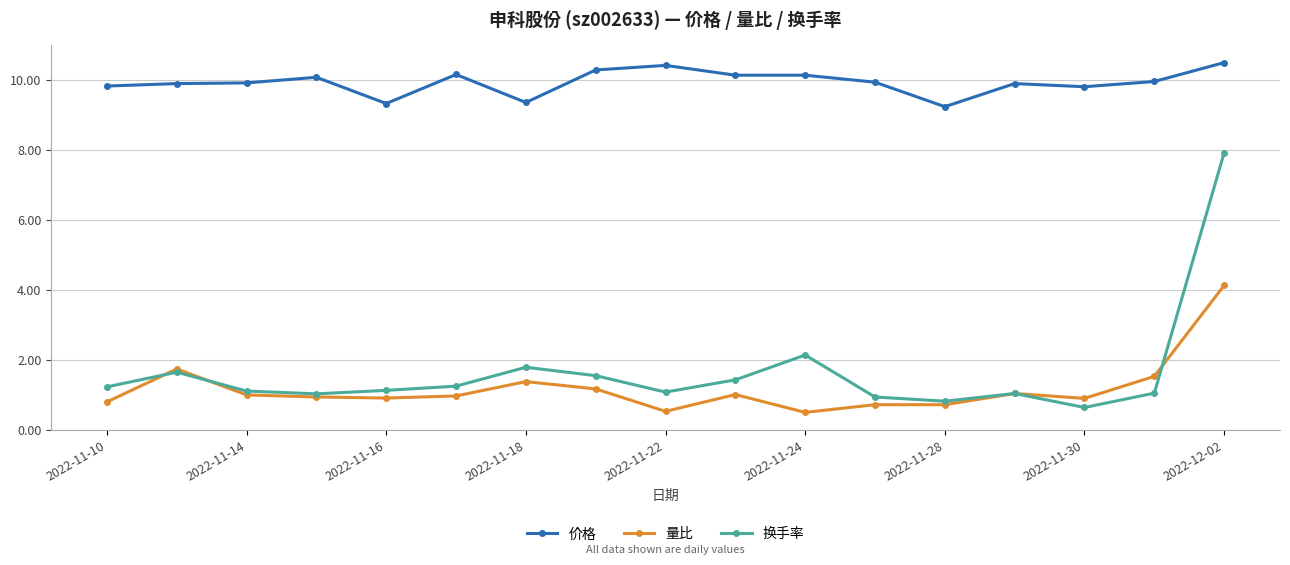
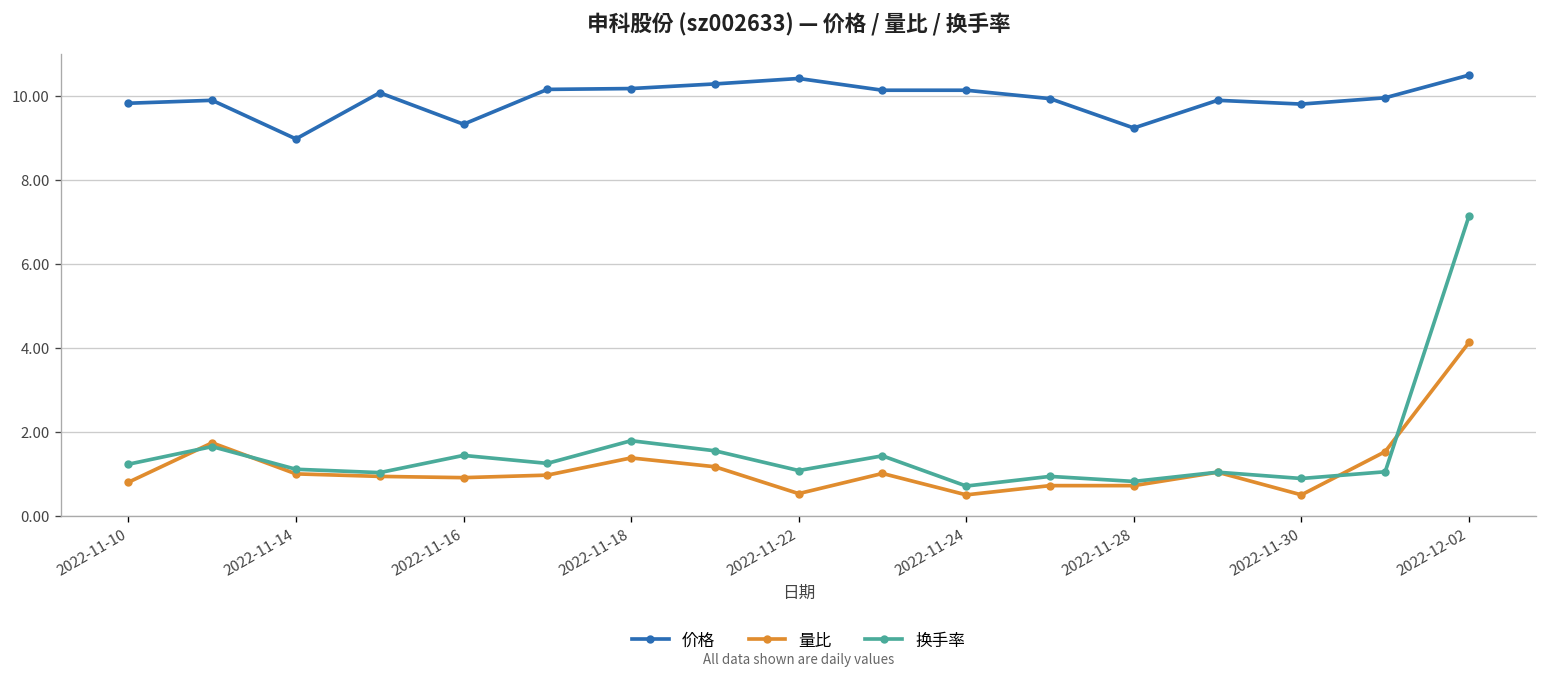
价格, 2022-11-14: 9.9 -> 9.0
换手率, 2022-11-16: 1.1 -> 1.4
价格, 2022-11-18: 9.4 -> 10.2
换手率, 2022-11-24: 2.1 -> 0.7
量比, 2022-11-30: 0.9 -> 0.5
换手率, 2022-11-30: 0.6 -> 0.9
换手率, 2022-12-02: 7.9 -> 7.1
